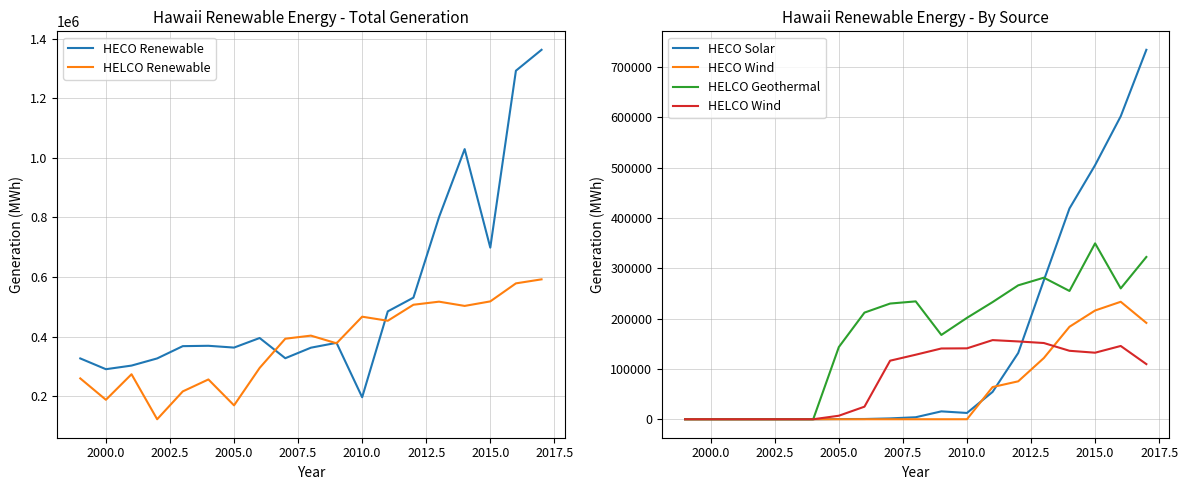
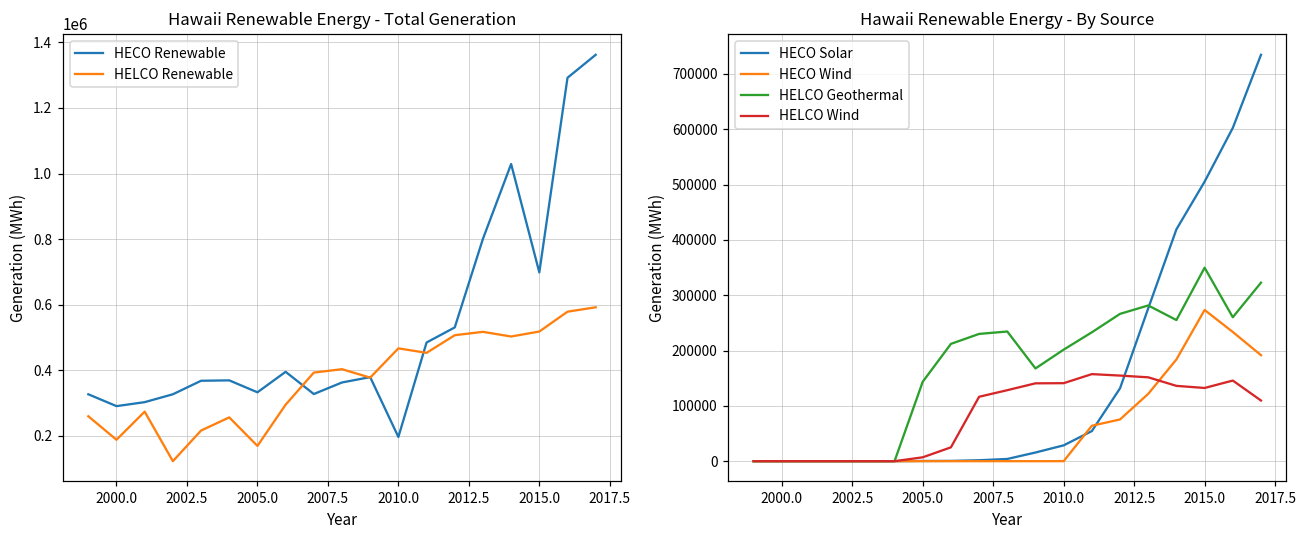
Hawaii Renewable Energy - Total Generation, HECO Renewable, 2005.0: 360000 -> 330000
Hawaii Renewable Energy - By Source, HECO Solar, 2010.0: 10000 -> 30000
Hawaii Renewable Energy - By Source, HECO Wind, 2015.0: 220000 -> 270000
